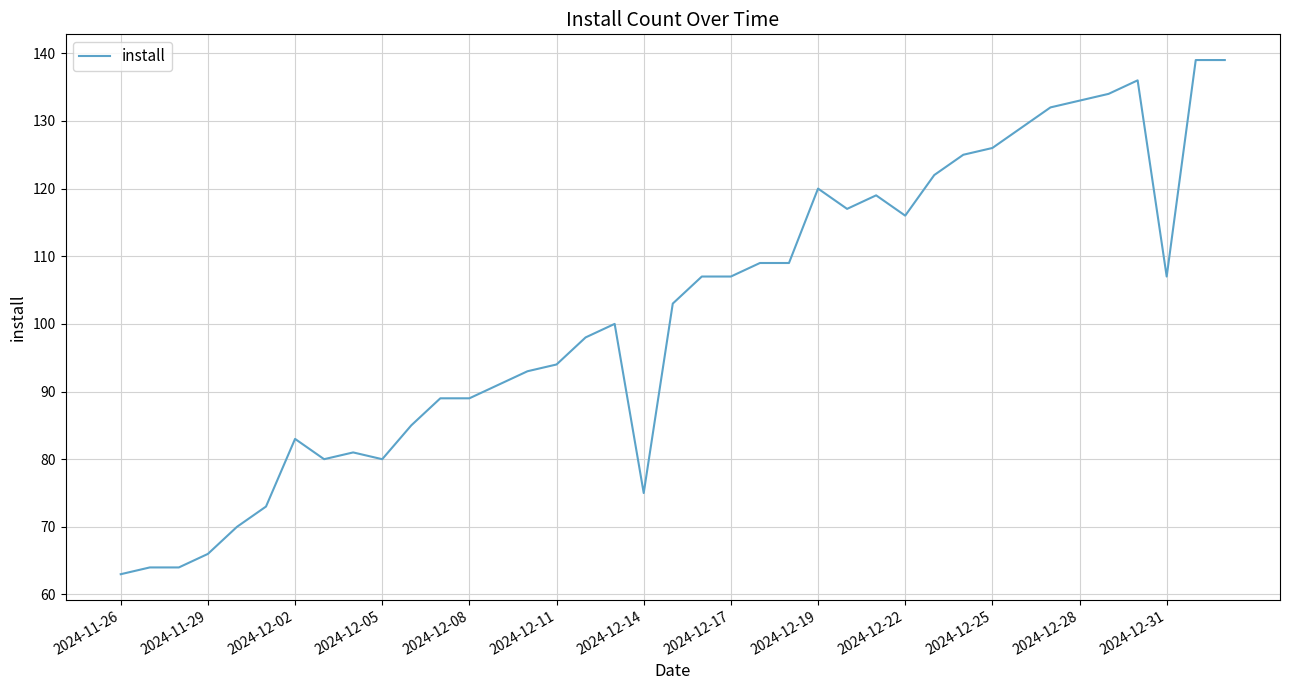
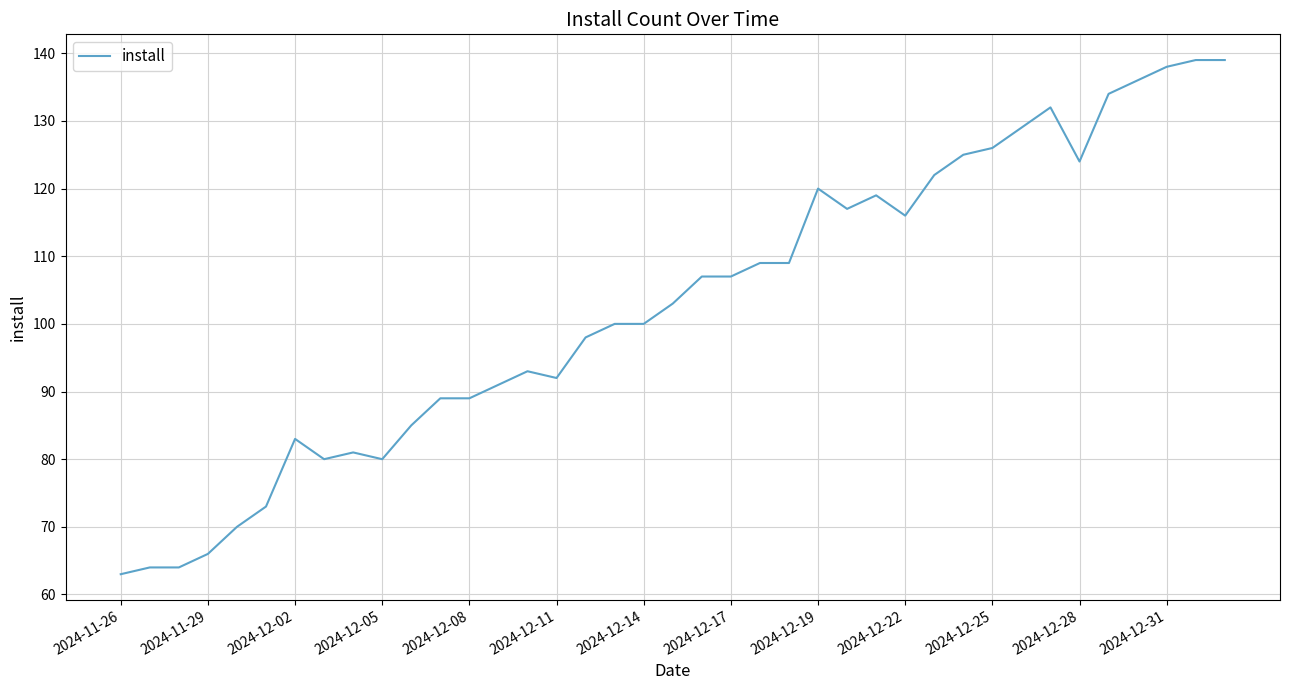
2024-12-11: 94 -> 92
2024-12-14: 75 -> 100
2024-12-28: 133 -> 124
2024-12-31: 107 -> 138
